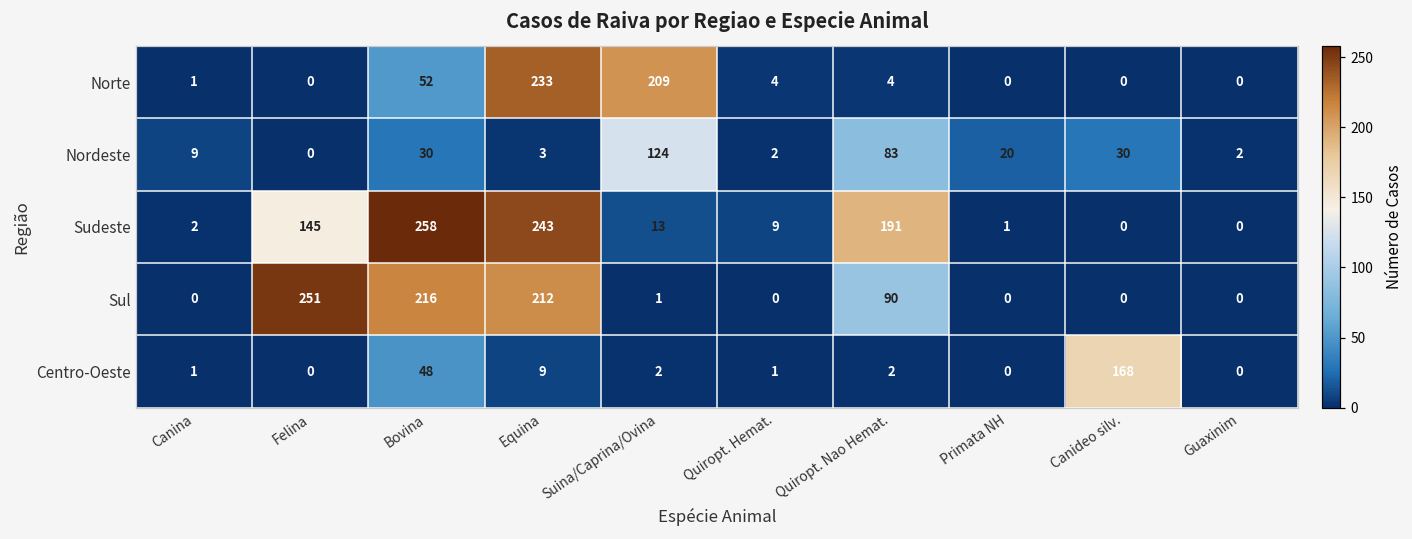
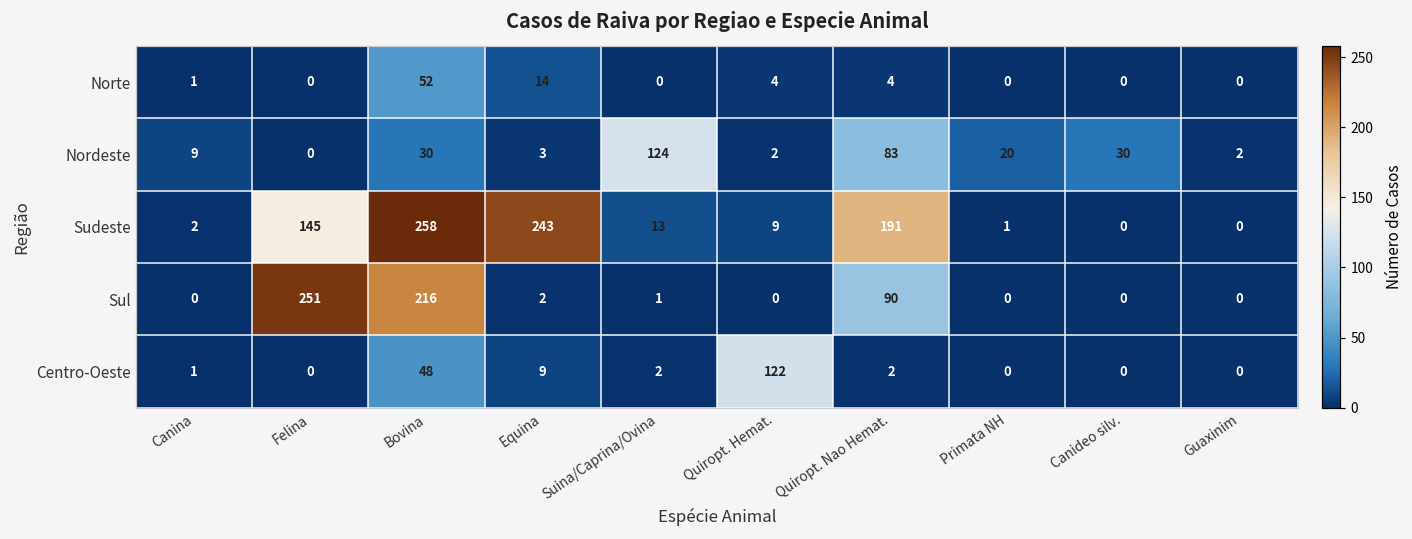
Norte, Equina: 233 -> 14
Norte, Suina/Caprina/Ovina: 209 -> 0
Sul, Equina: 212 -> 2
Centro-Oeste, Quiropt. Hemat.: 1 -> 122
Centro-Oeste, Canideo silv.: 168 -> 0
